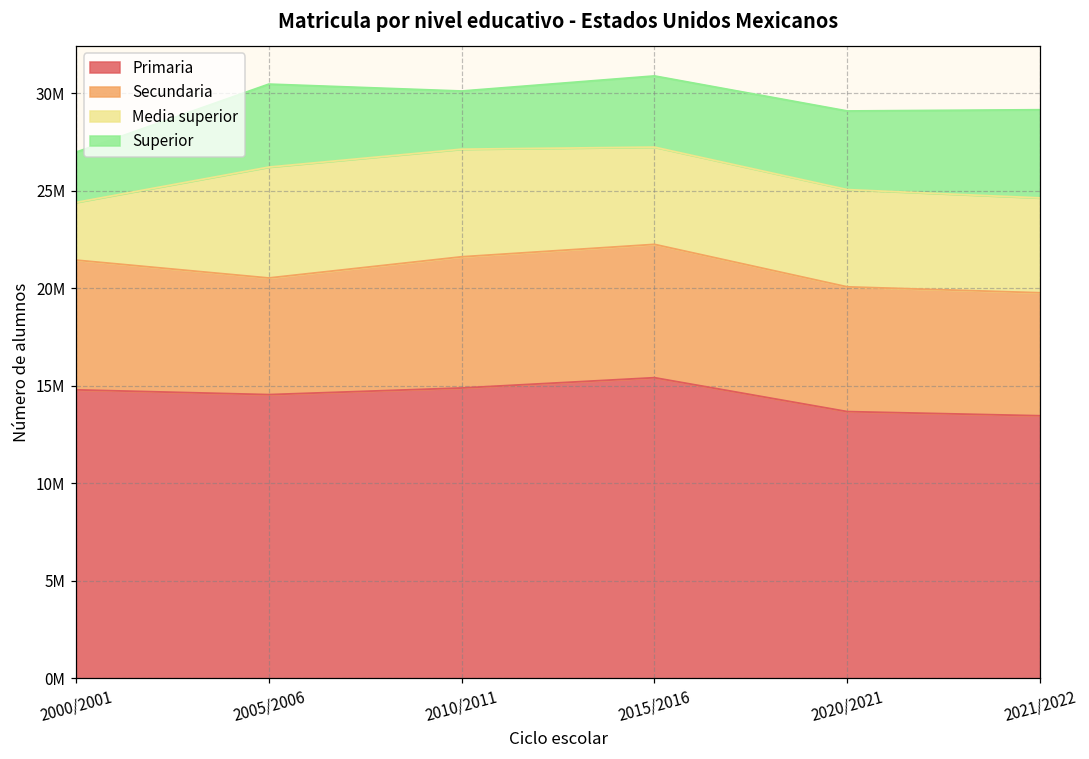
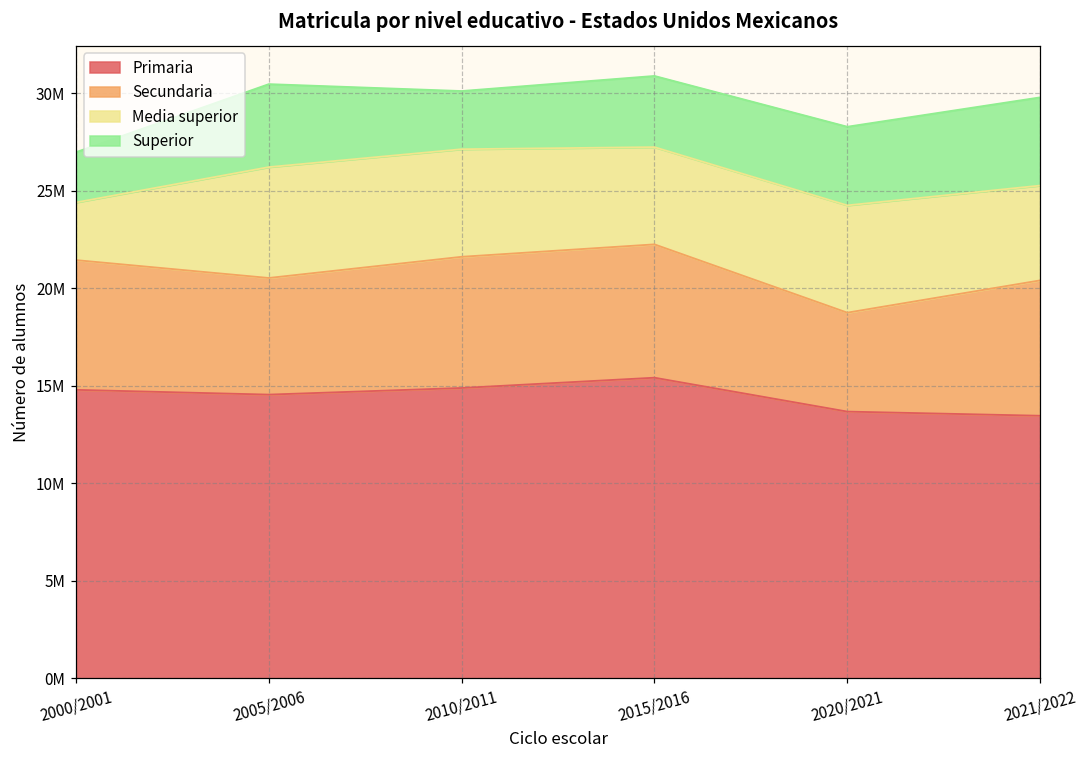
Secundaria, 2020/2021: 6400000 -> 5100000
Media superior, 2020/2021: 5000000 -> 5500000
Secundaria, 2021/2022: 6300000 -> 6900000
